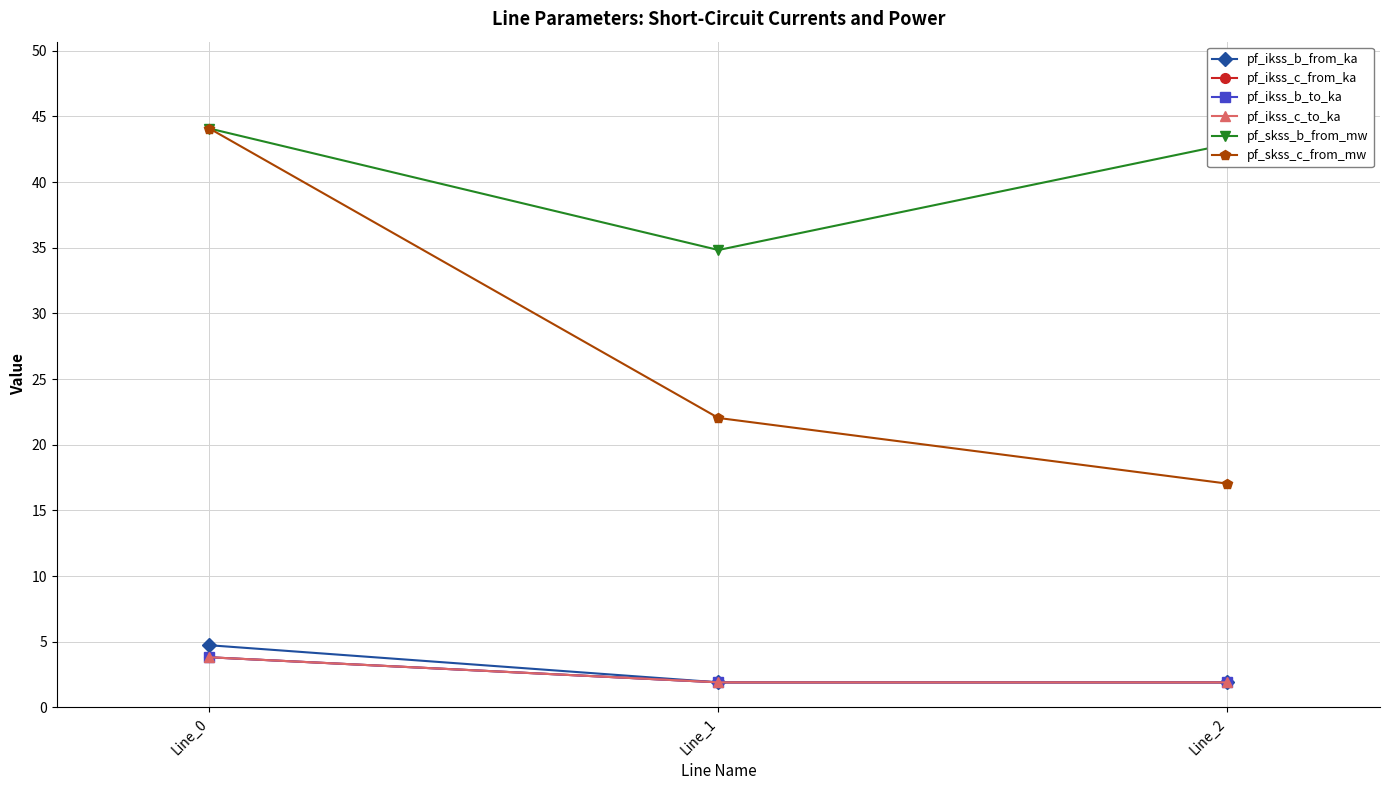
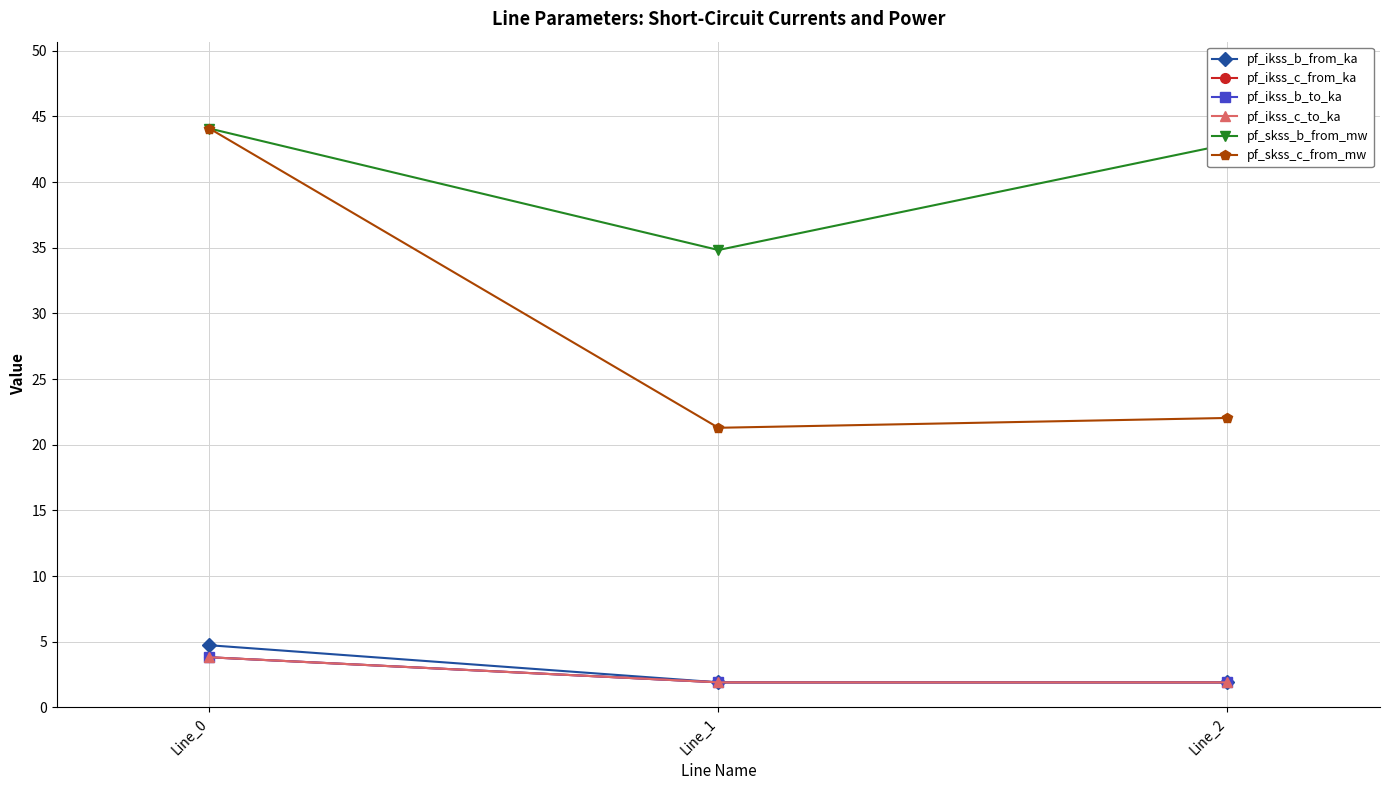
pf_skss_c_from_mw, Line_1: 22.0 -> 21.3
pf_skss_c_from_mw, Line_2: 17.0 -> 22.0
